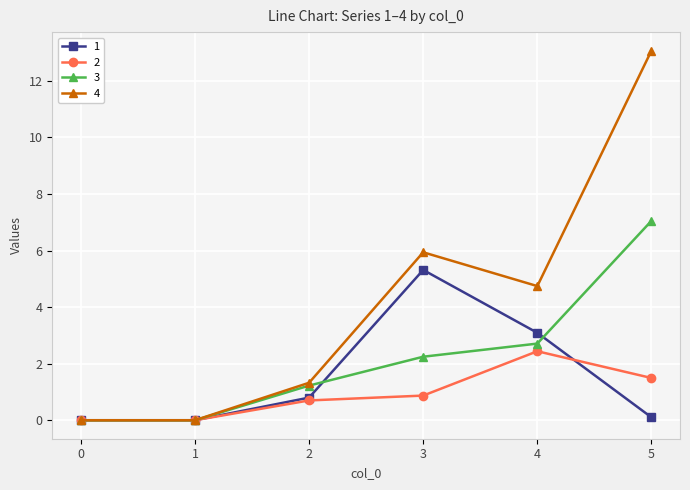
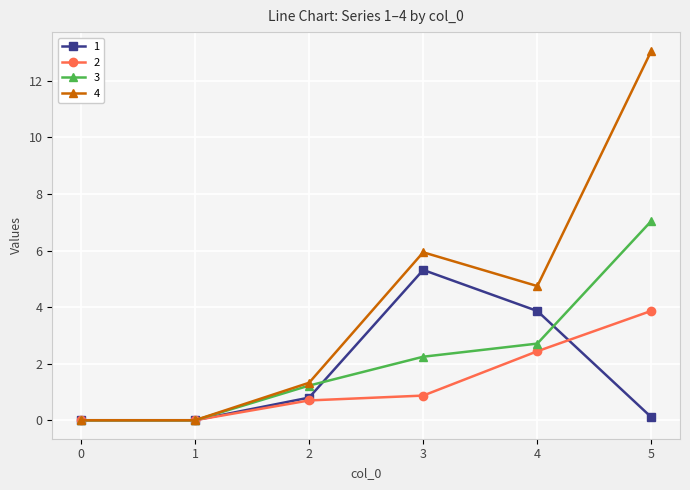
1, 4: 3.1 -> 3.9
2, 5: 1.5 -> 3.9
